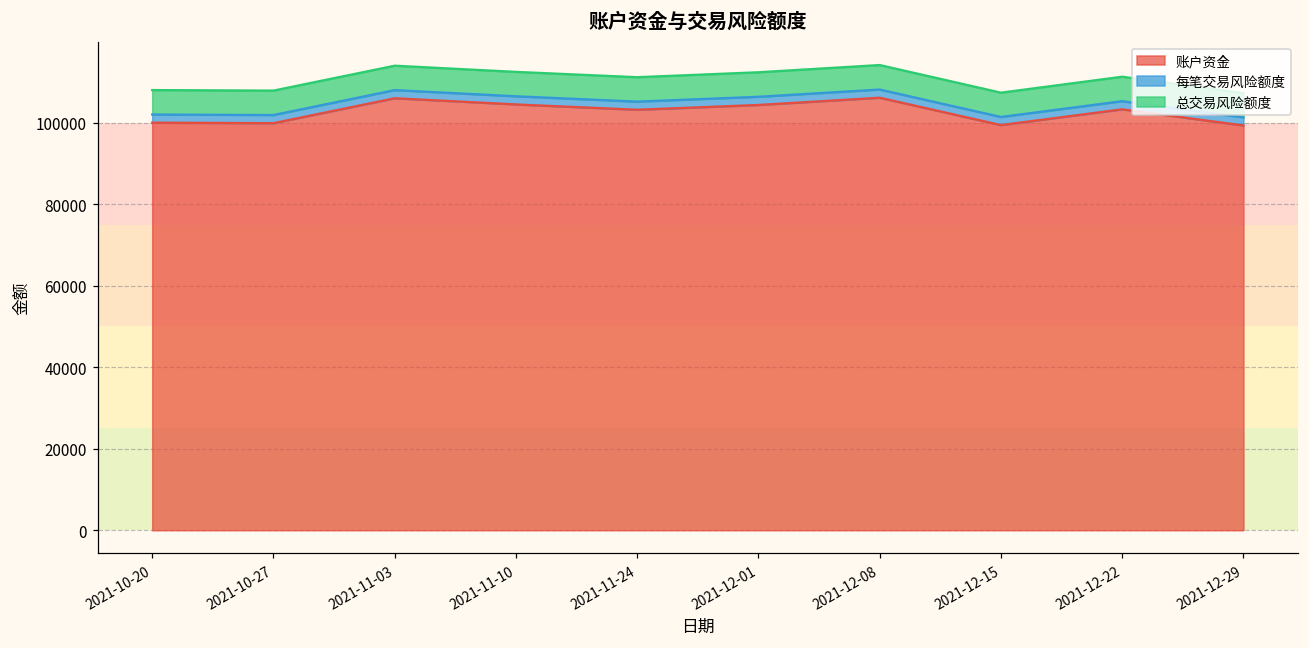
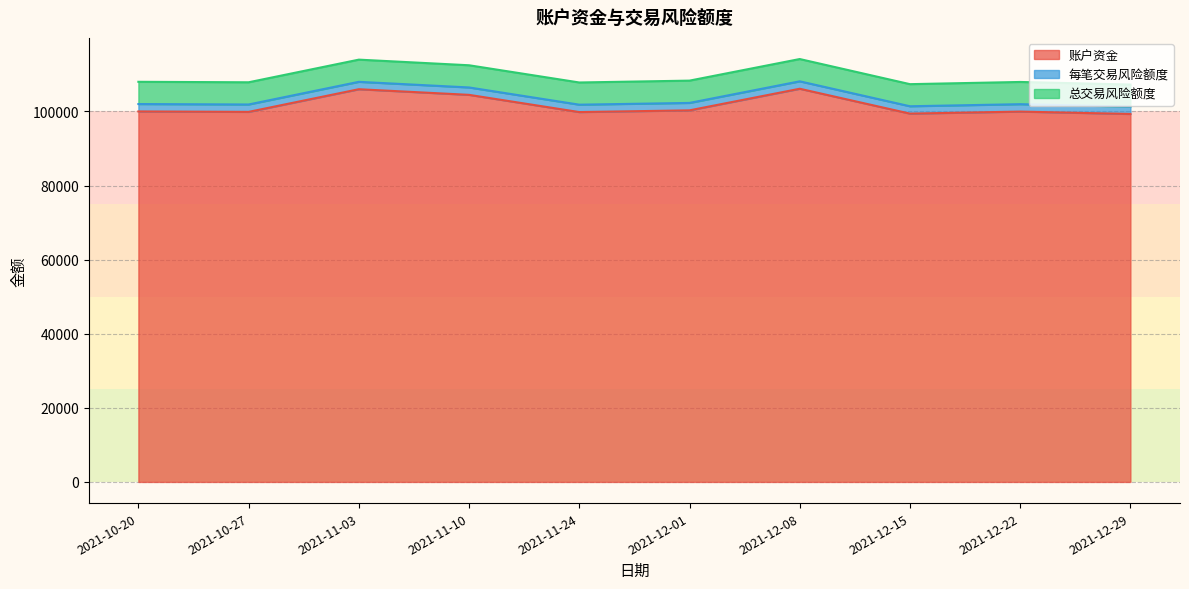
账户资金, 2021-11-24: 103000 -> 100000
账户资金, 2021-12-01: 104000 -> 100000
账户资金, 2021-12-22: 103000 -> 100000
